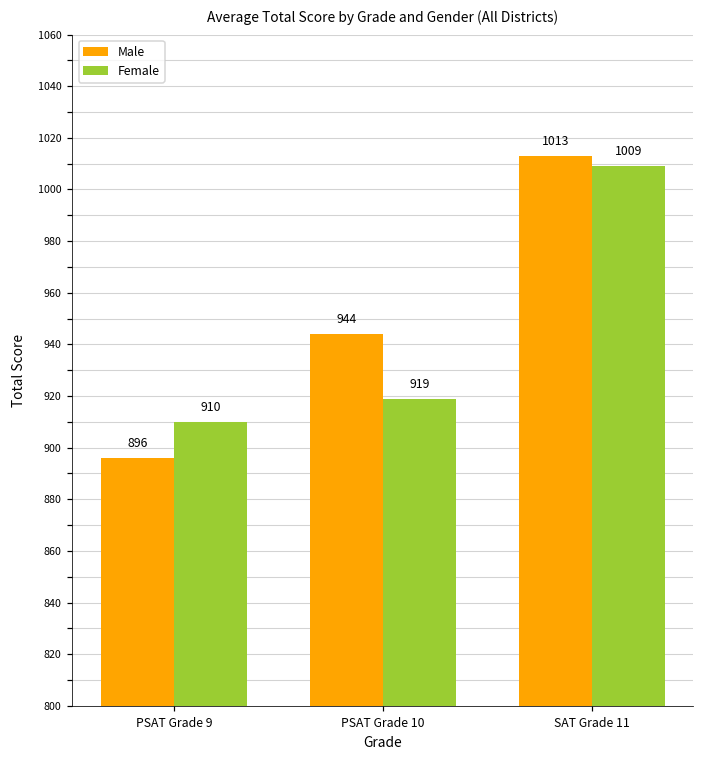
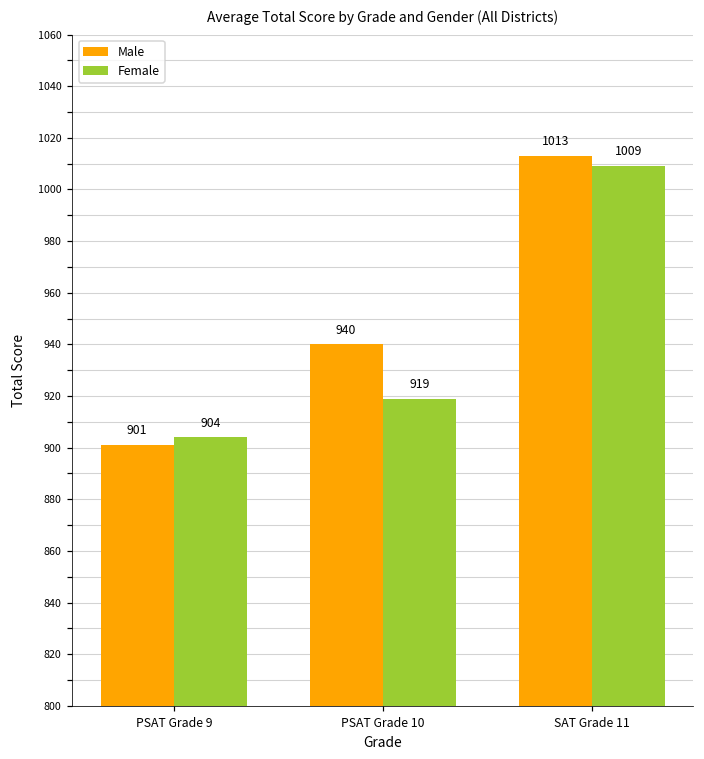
Male, PSAT Grade 9: 896 -> 901
Female, PSAT Grade 9: 910 -> 904
Male, PSAT Grade 10: 944 -> 940
